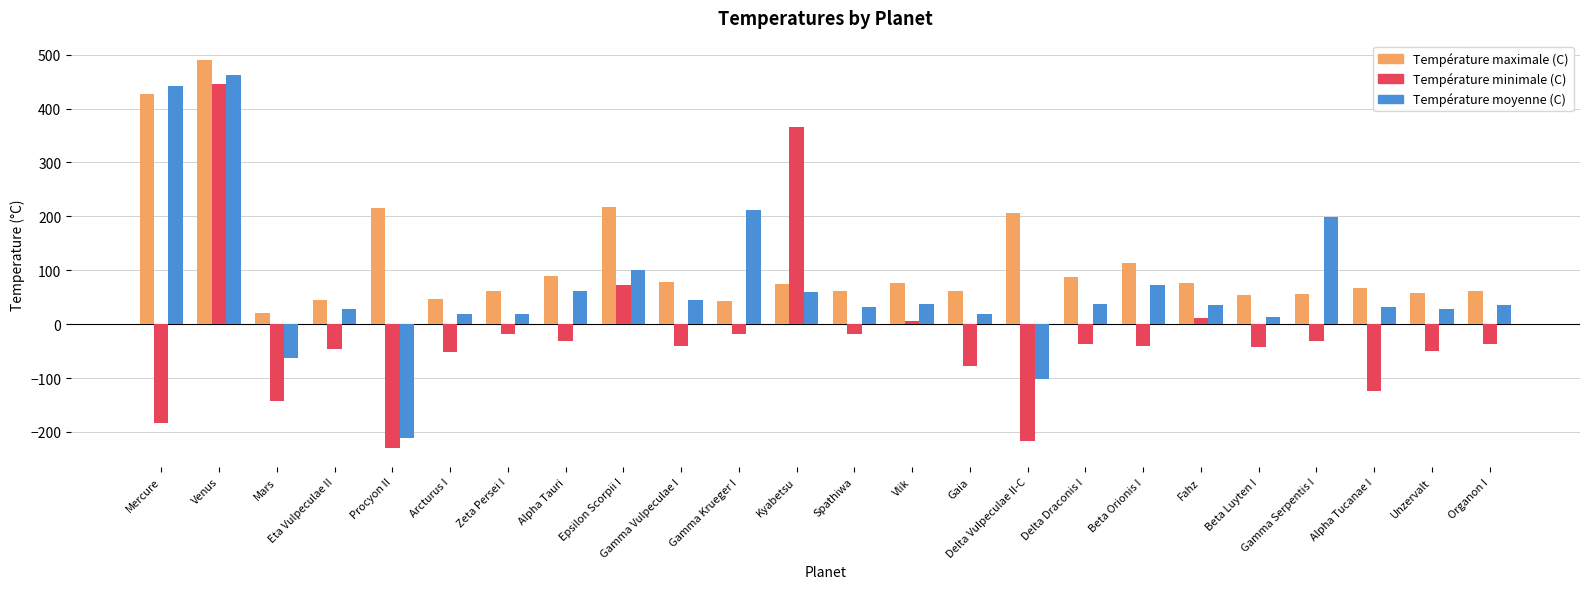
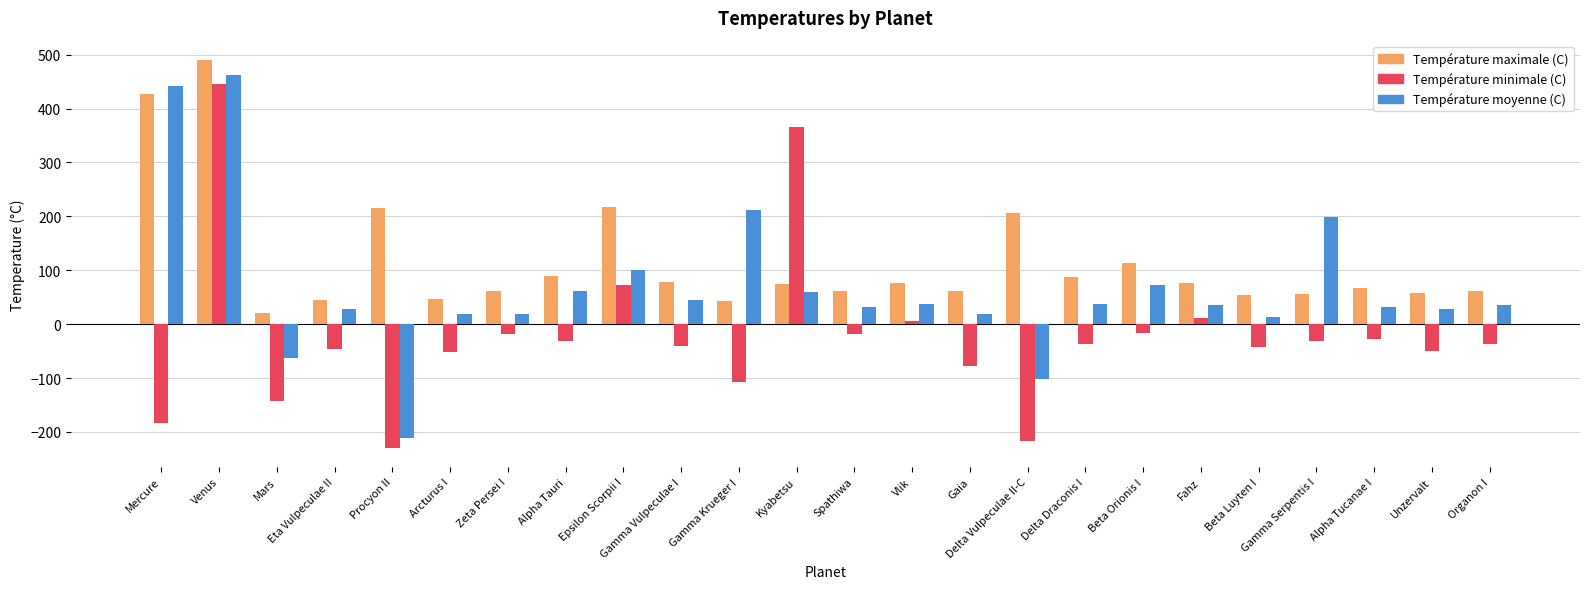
Température minimale (C), Gamma Krueger I: -20 -> -110
Température minimale (C), Beta Orionis I: -40 -> -20
Température minimale (C), Alpha Tucanae I: -130 -> -30
